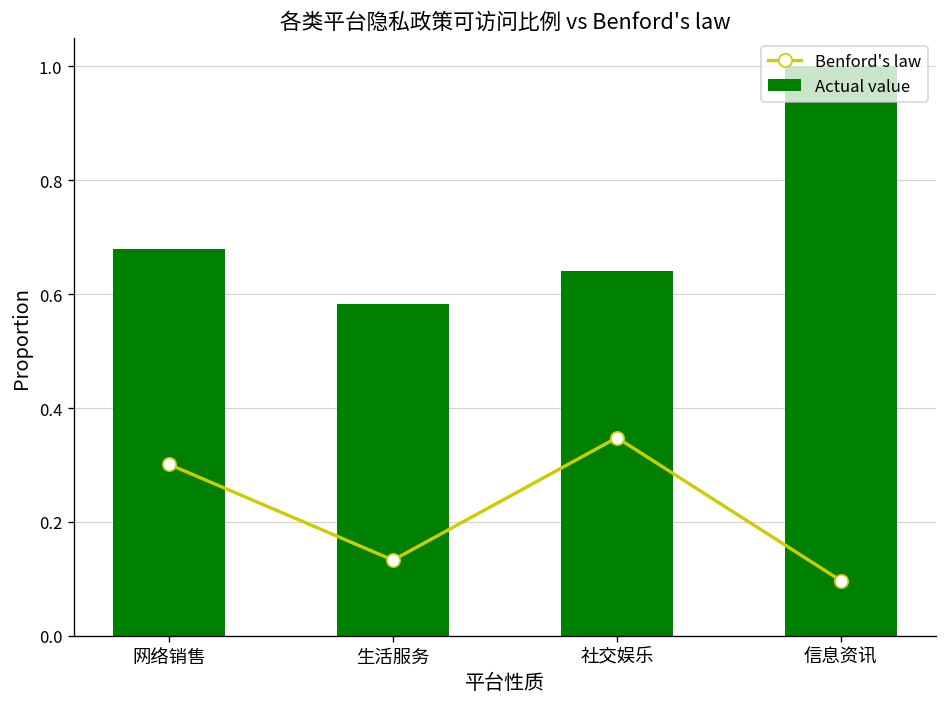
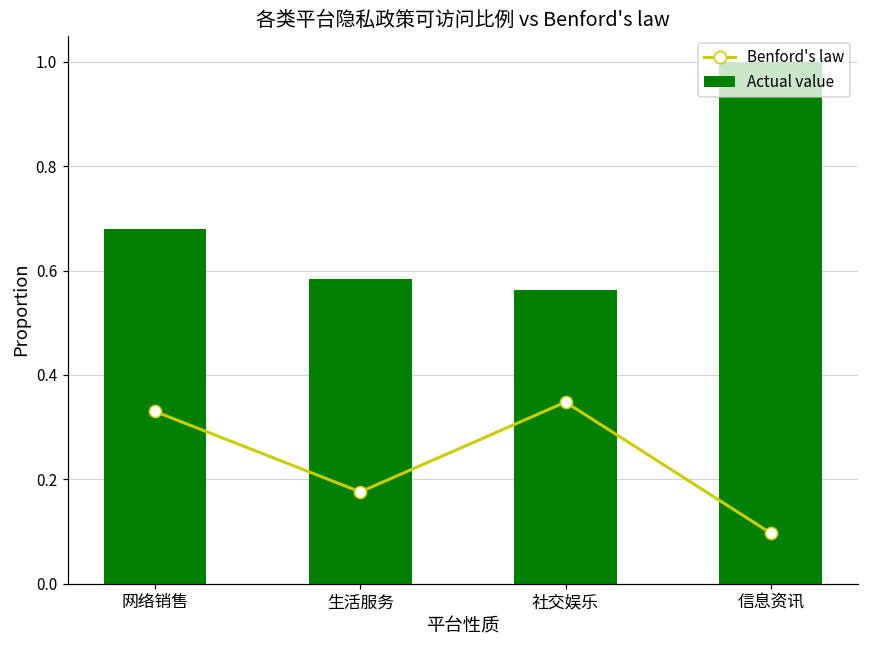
Benford's law, 网络销售: 0.30 -> 0.33
Benford's law, 生活服务: 0.13 -> 0.18
Actual value, 社交娱乐: 0.64 -> 0.56
